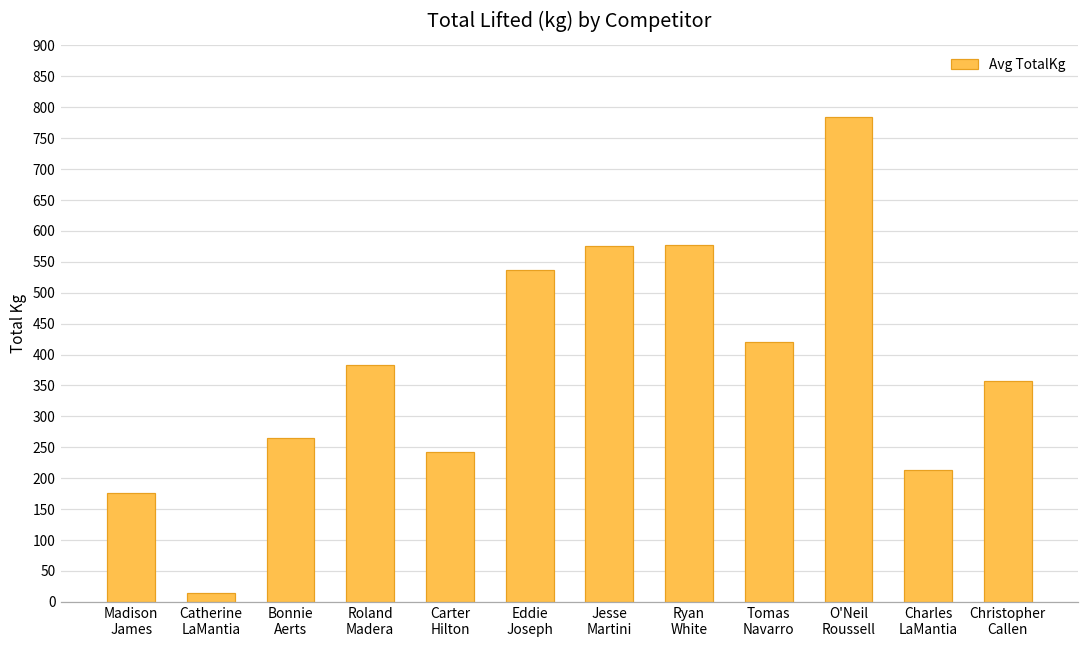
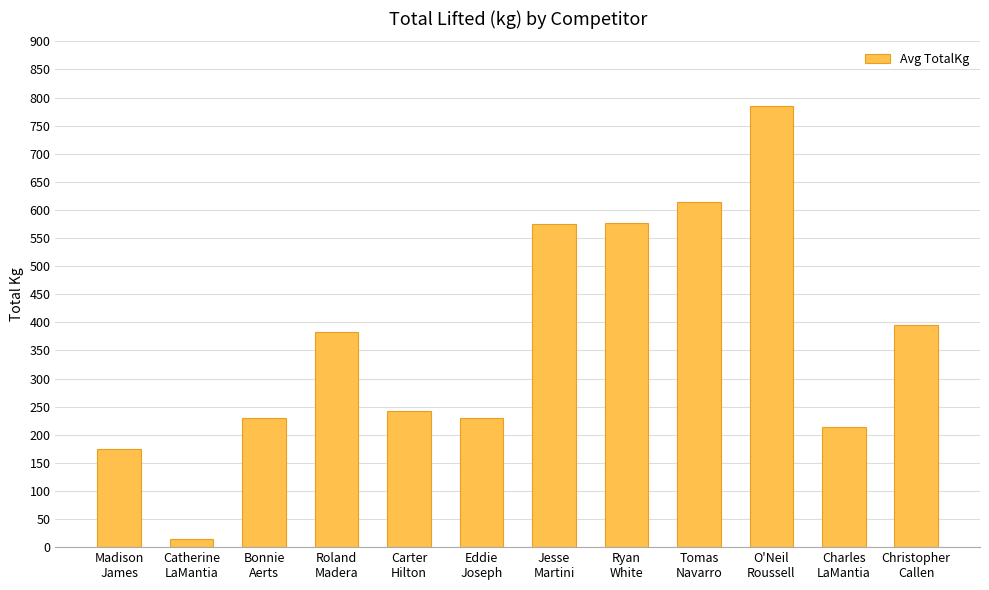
Bonnie Aerts: 270 -> 230
Eddie Joseph: 540 -> 230
Tomas Navarro: 420 -> 610
Christopher Callen: 360 -> 400
